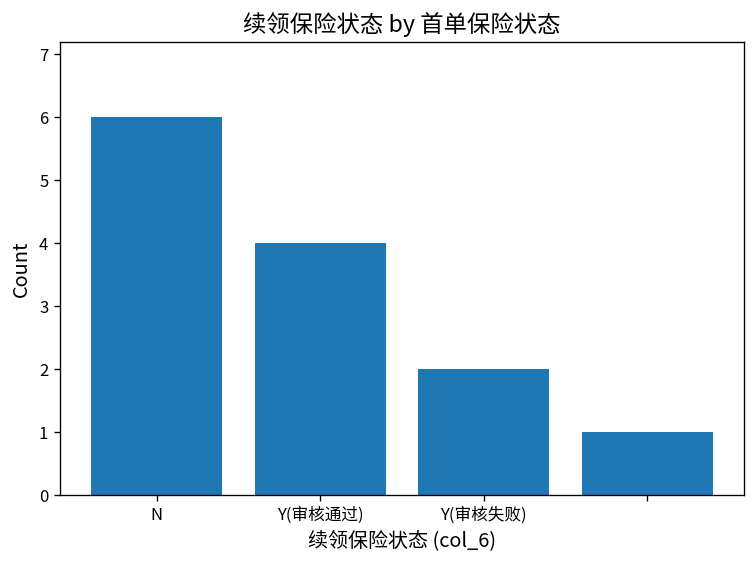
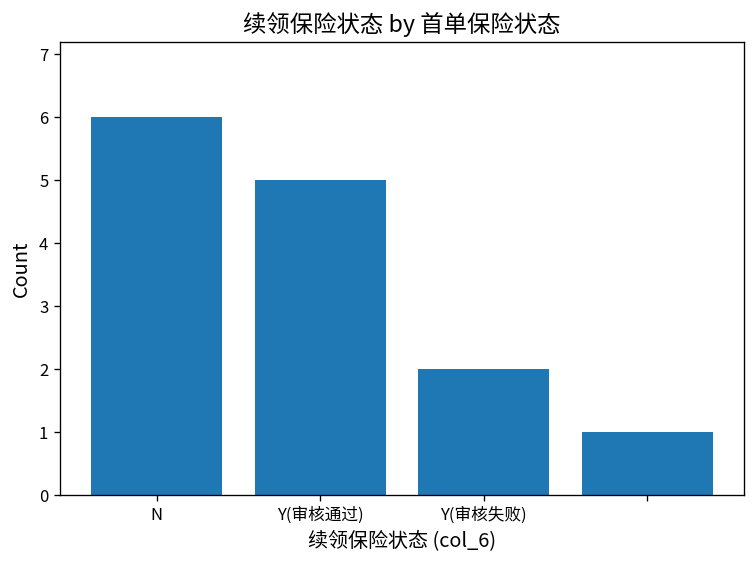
Y(审核通过): 4 -> 5
